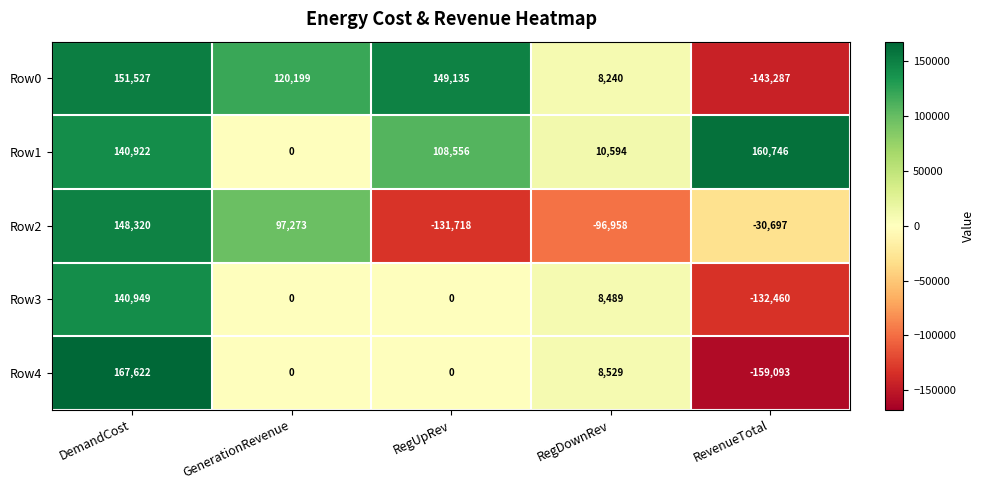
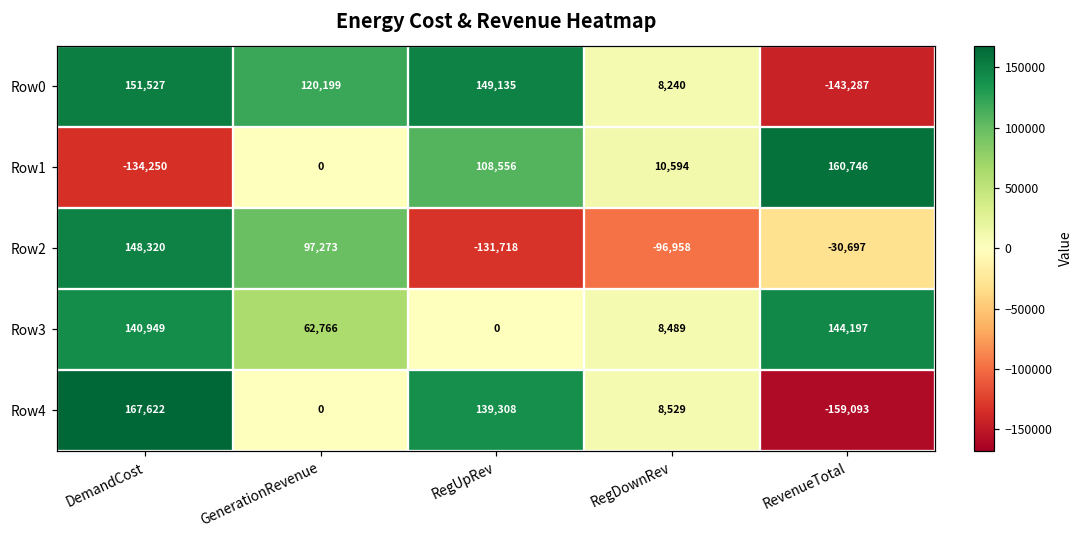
Row1, DemandCost: 140,922 -> -134,250
Row3, GenerationRevenue: 0 -> 62,766
Row3, RevenueTotal: -132,460 -> 144,197
Row4, RegUpRev: 0 -> 139,308
